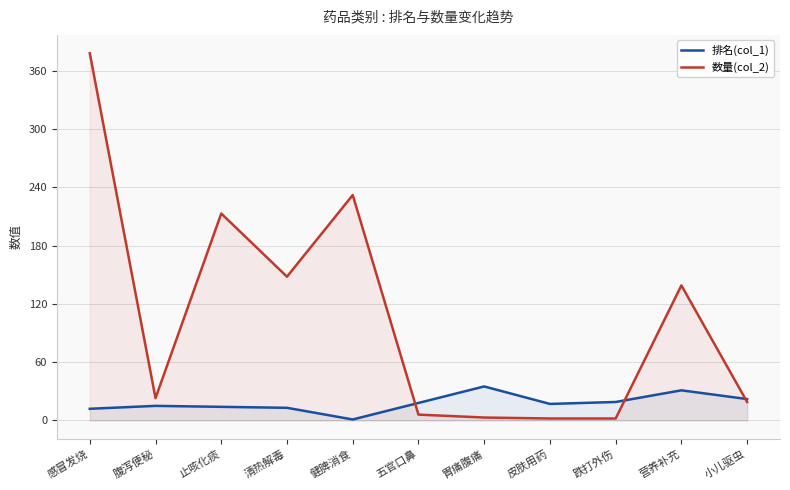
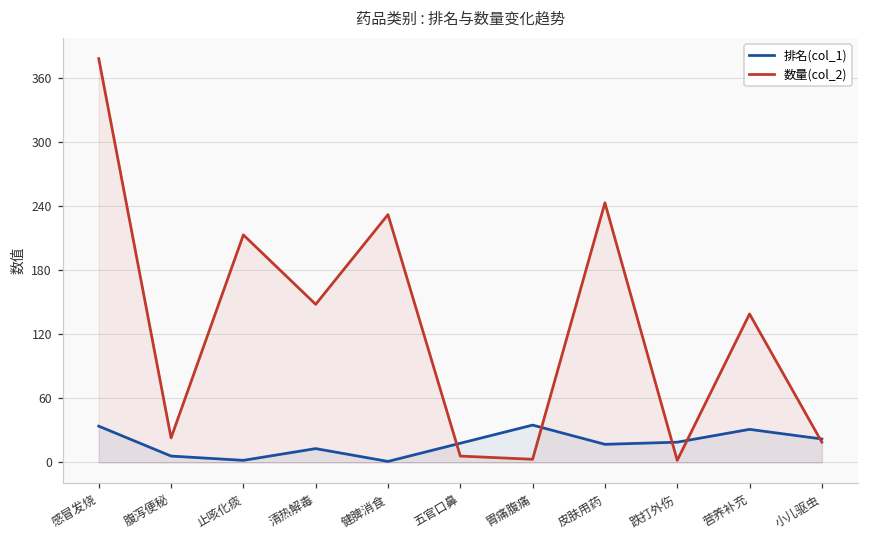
排名(col_1), 感冒发烧: 10 -> 30
排名(col_1), 腹泻便秘: 20 -> 10
排名(col_1), 止咳化痰: 10 -> 0
数量(col_2), 皮肤用药: 0 -> 240
